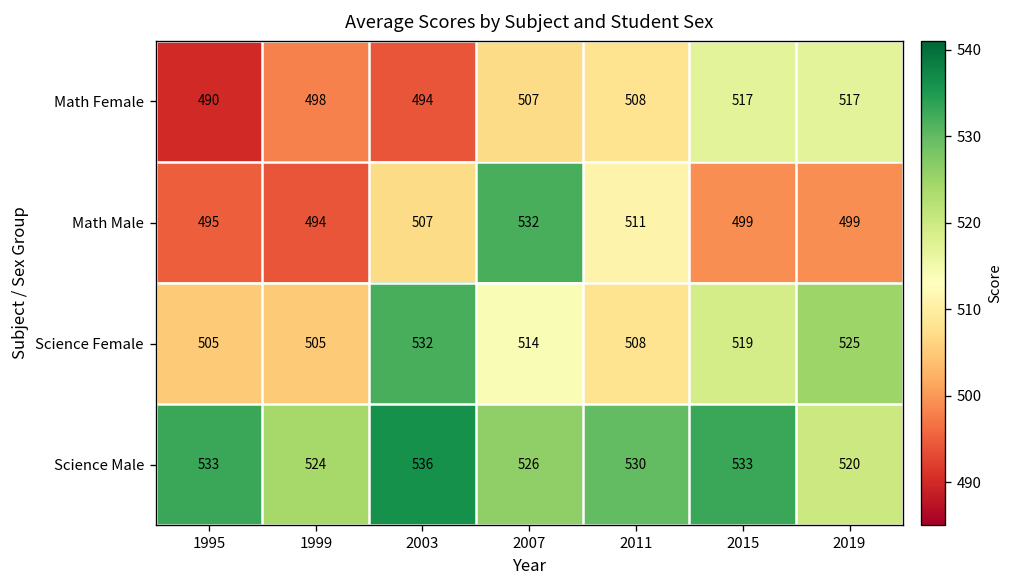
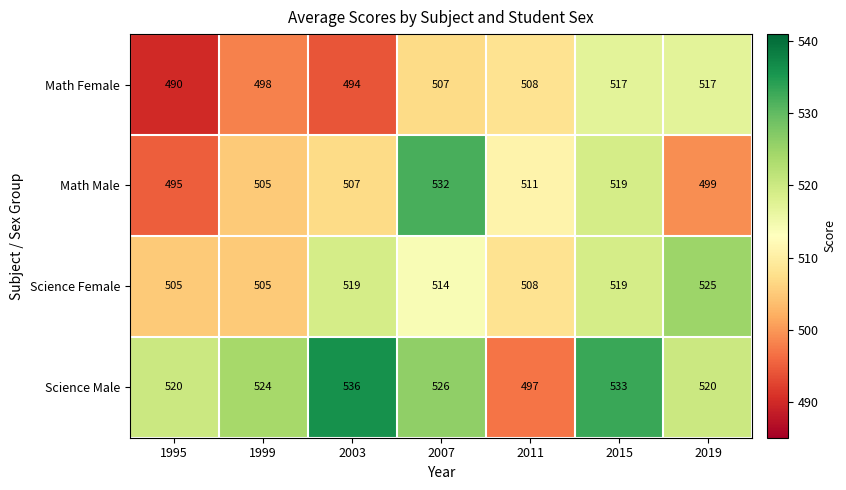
Math Male, 1999: 494 -> 505
Math Male, 2015: 499 -> 519
Science Female, 2003: 532 -> 519
Science Male, 1995: 533 -> 520
Science Male, 2011: 530 -> 497
